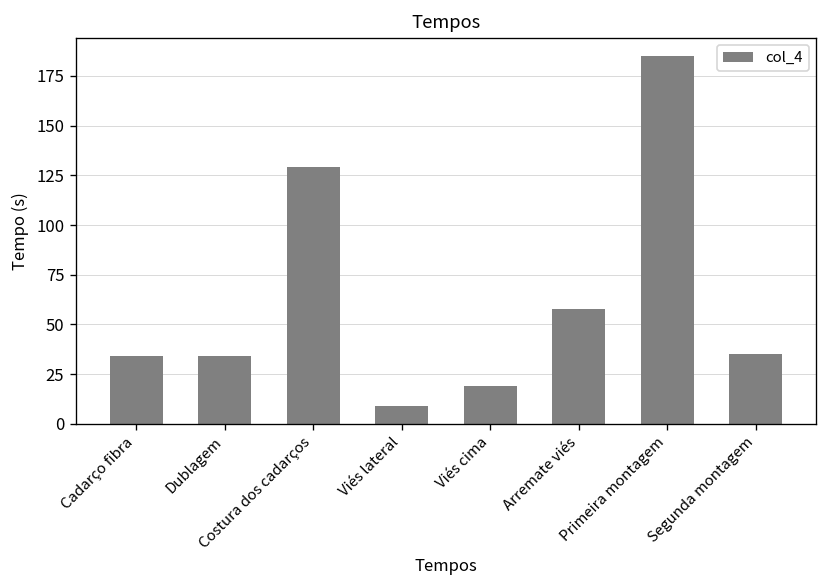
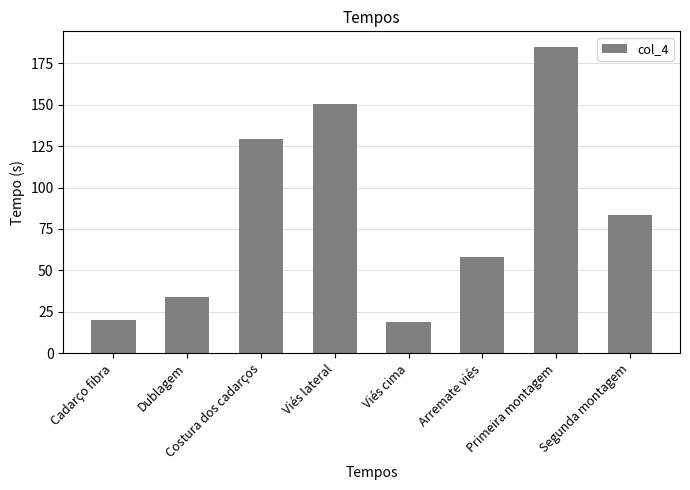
Cadarço fibra: 34 -> 20
Viés lateral: 9 -> 150
Segunda montagem: 35 -> 83
